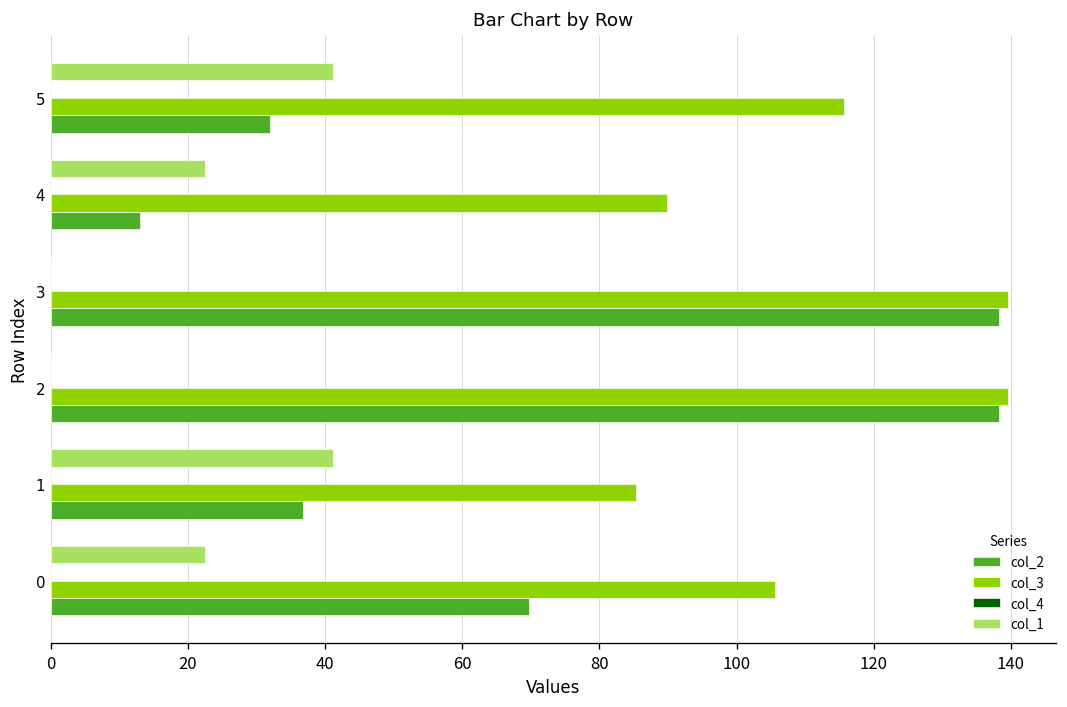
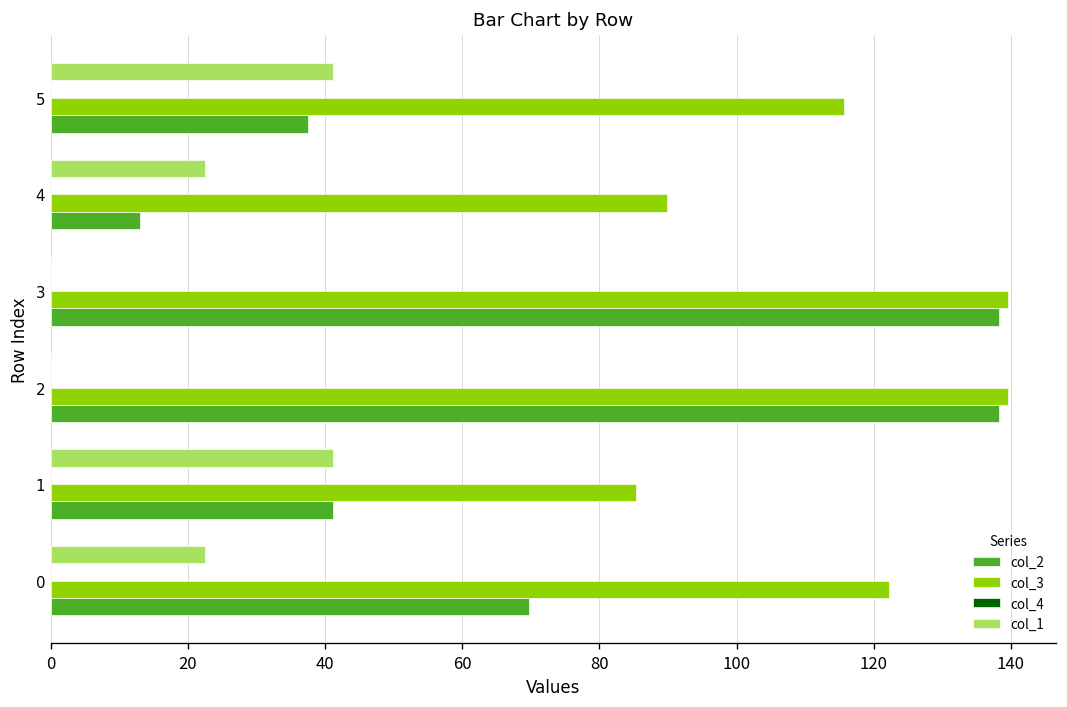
col_2, 5: 32 -> 38
col_2, 1: 37 -> 41
col_3, 0: 106 -> 122
